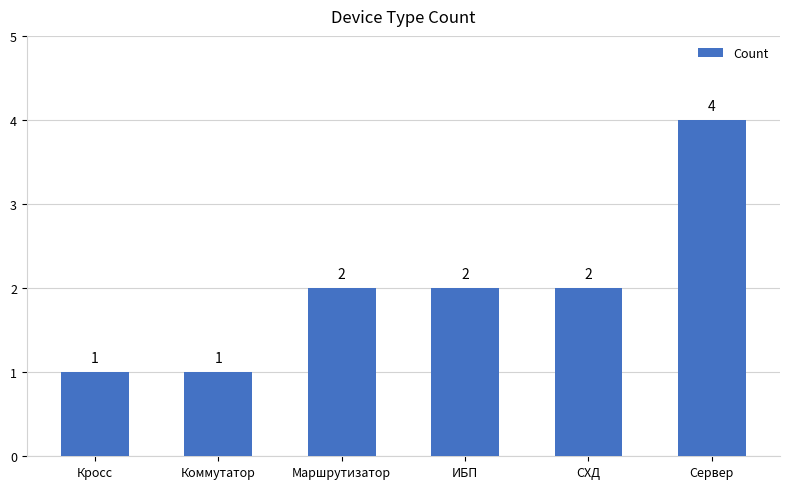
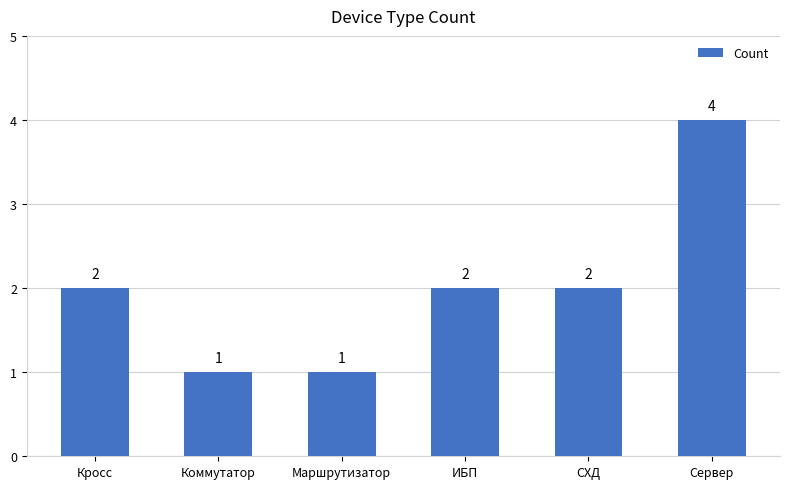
Кросс: 1 -> 2
Маршрутизатор: 2 -> 1
